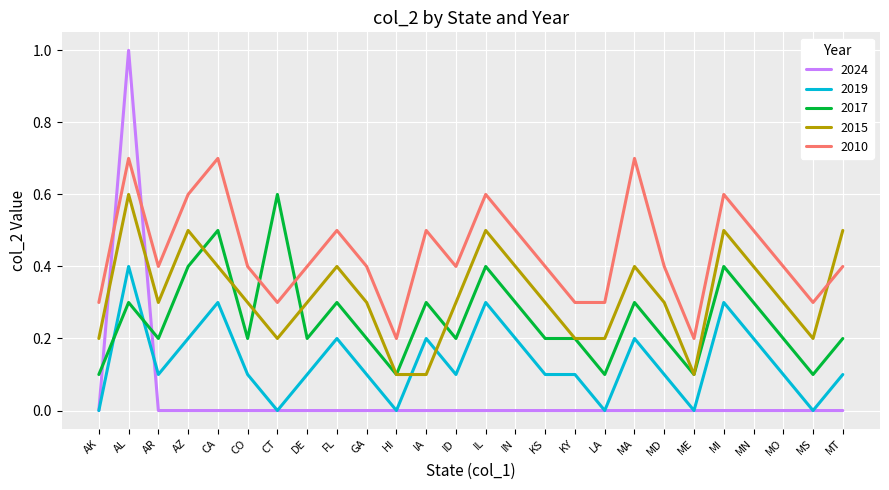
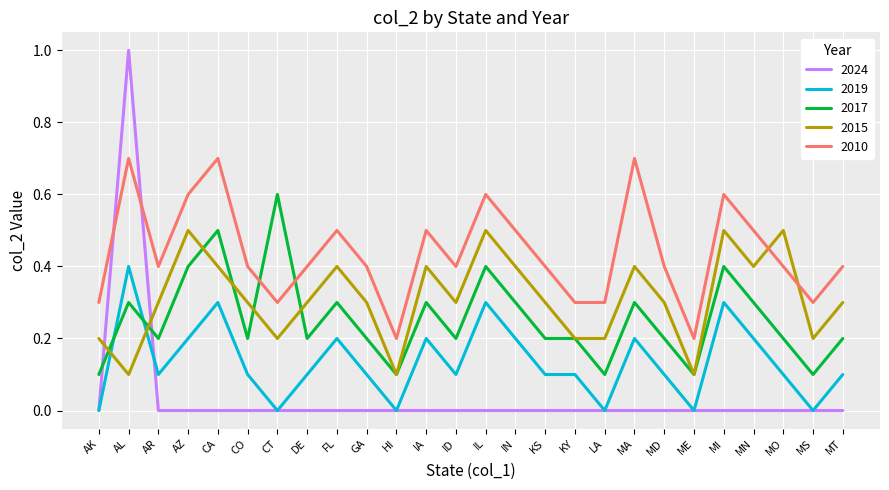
2015, AL: 0.6 -> 0.1
2015, IA: 0.1 -> 0.4
2015, MO: 0.3 -> 0.5
2015, MT: 0.5 -> 0.3
